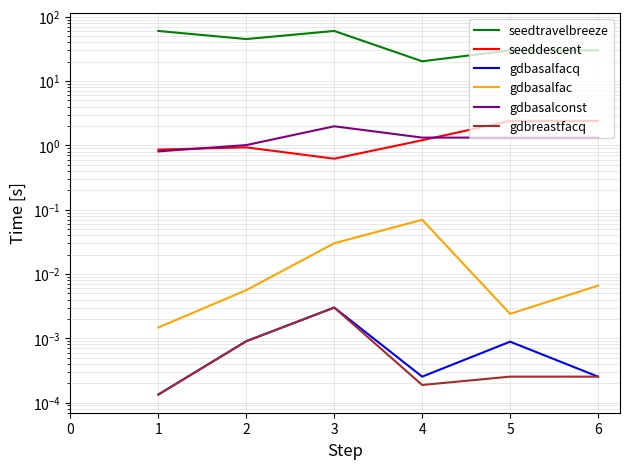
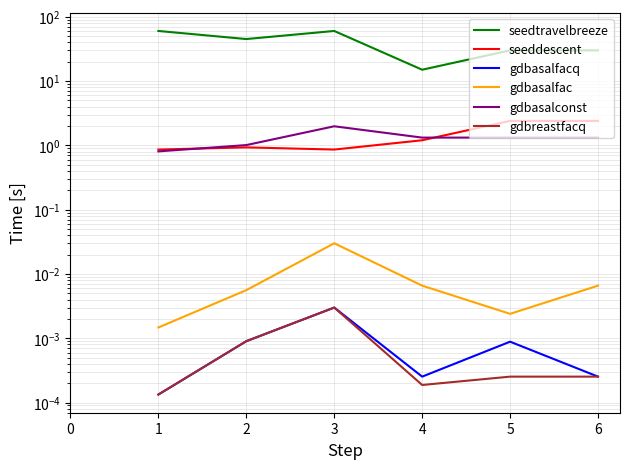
seeddescent, 3: 0.6 -> 0.9
seedtravelbreeze, 4: 20 -> 15
gdbasalfac, 4: 0.07 -> 0.007
